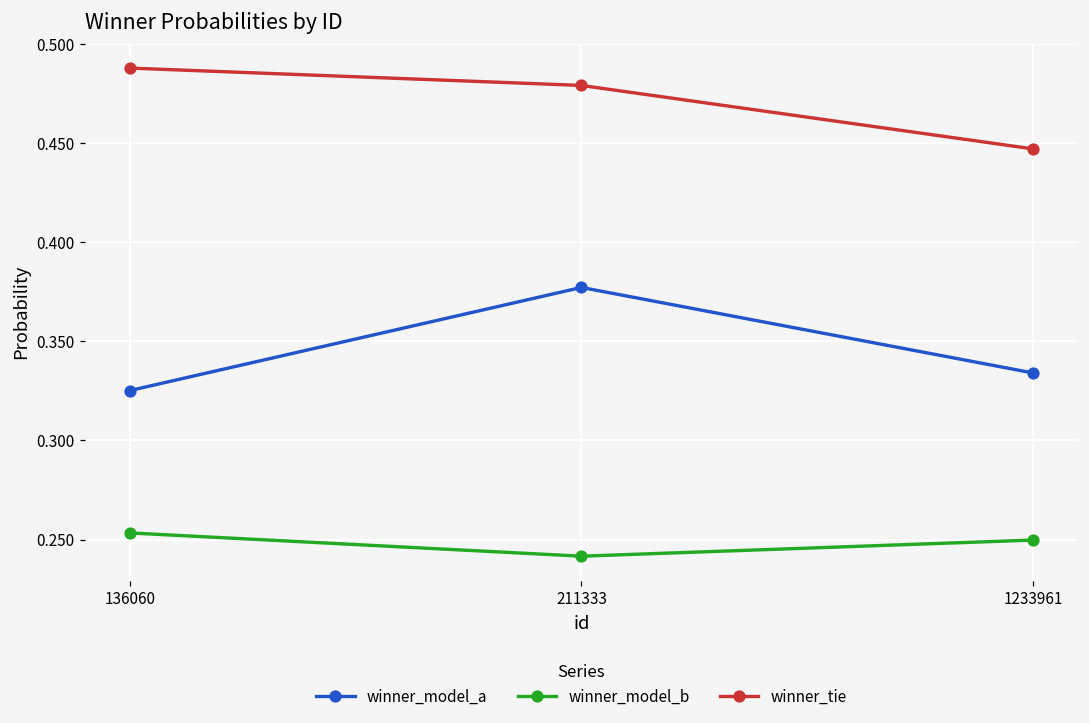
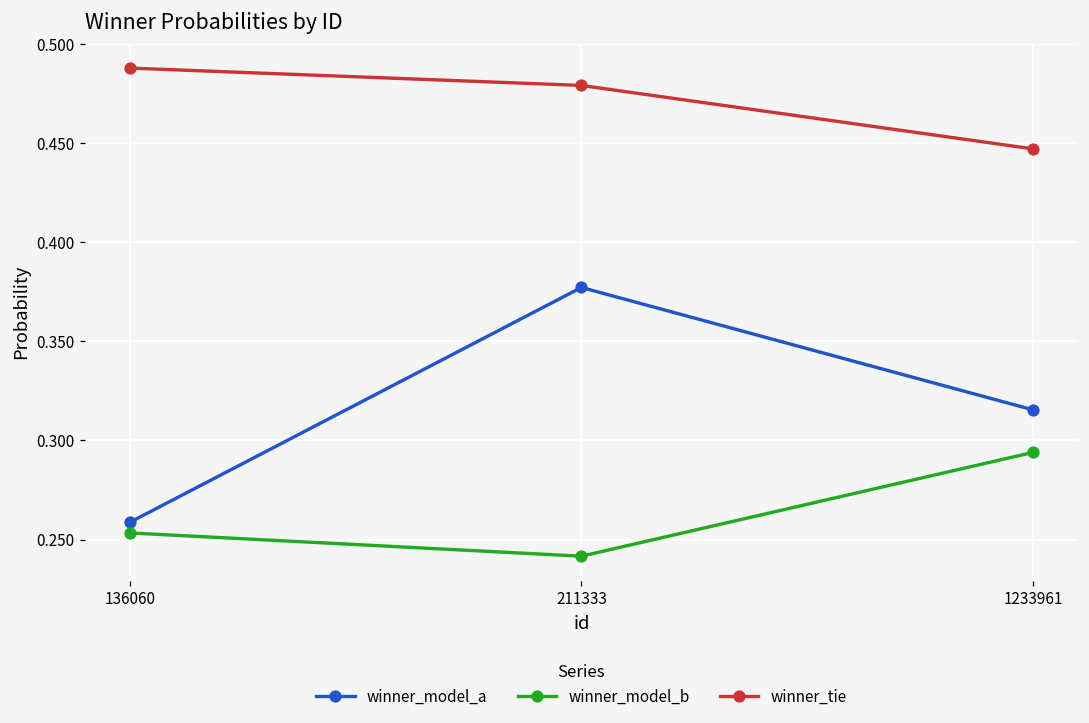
winner_model_a, 136060: 0.325 -> 0.259
winner_model_a, 1233961: 0.334 -> 0.315
winner_model_b, 1233961: 0.250 -> 0.294
